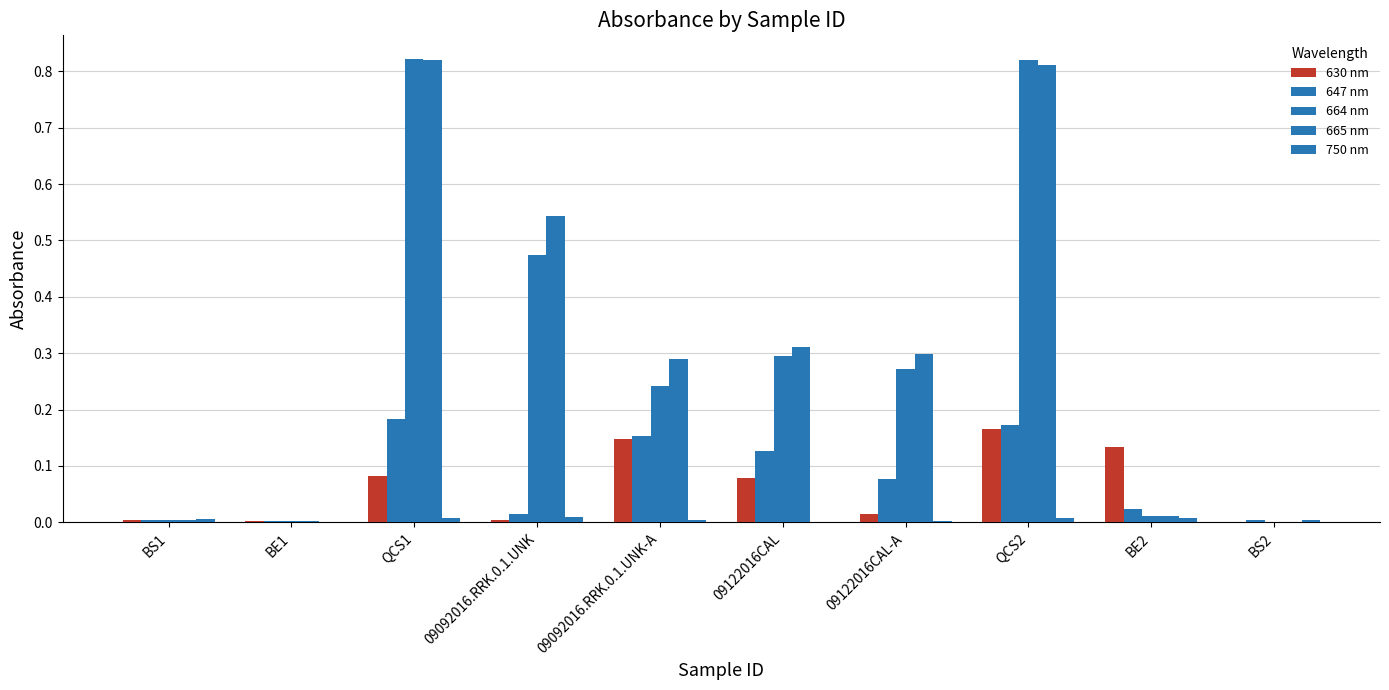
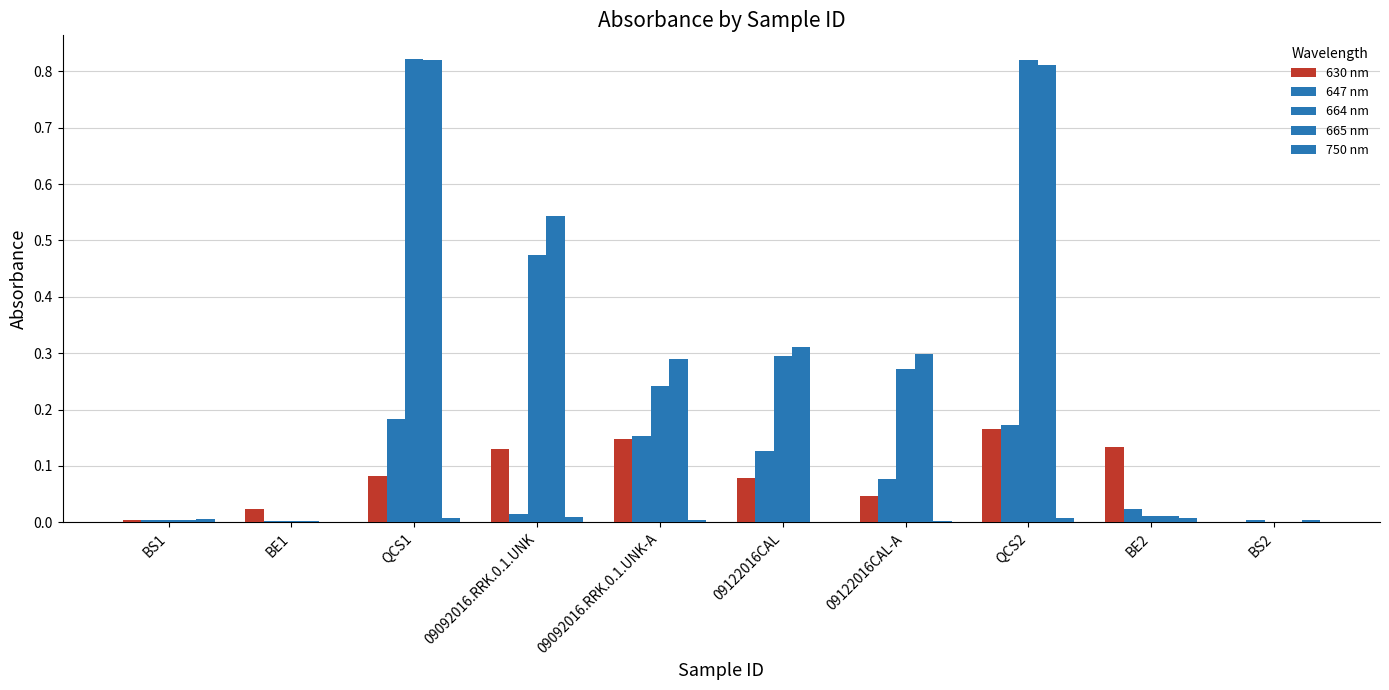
630 nm, BE1: 0.00 -> 0.02
630 nm, 09092016.RRK.0.1.UNK: 0.00 -> 0.13
630 nm, 09122016CAL-A: 0.01 -> 0.05
